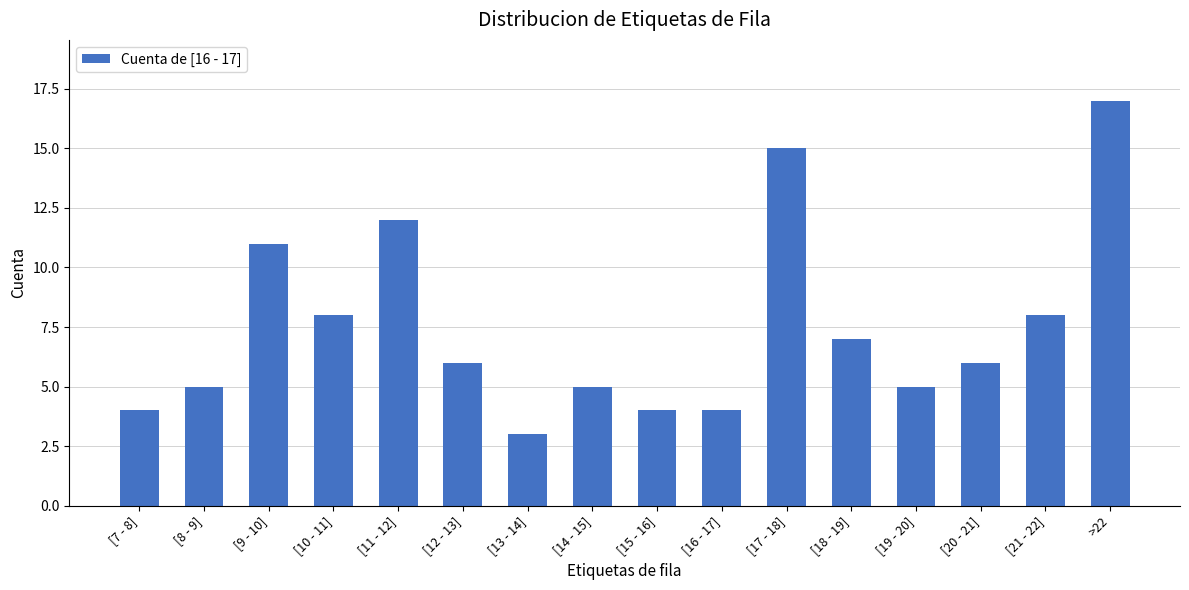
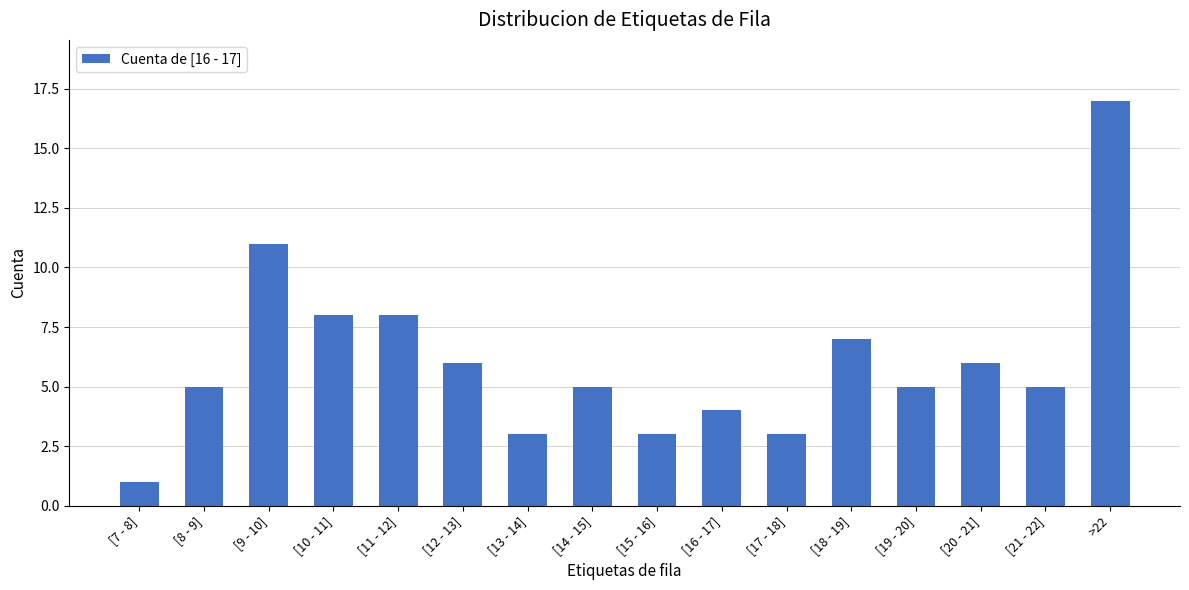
[7 - 8]: 4 -> 1
[11 - 12]: 12 -> 8
[15 - 16]: 4 -> 3
[17 - 18]: 15 -> 3
[21 - 22]: 8 -> 5
